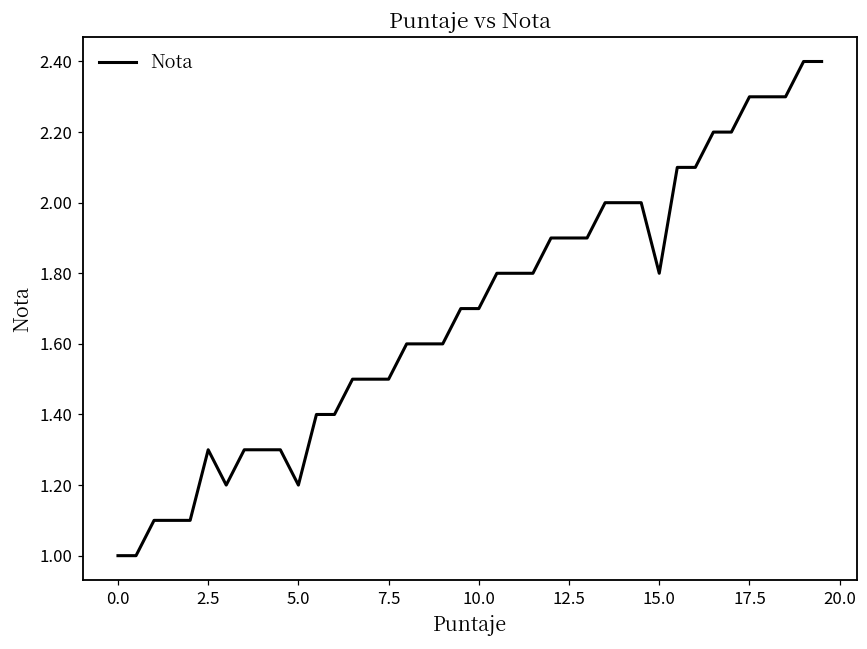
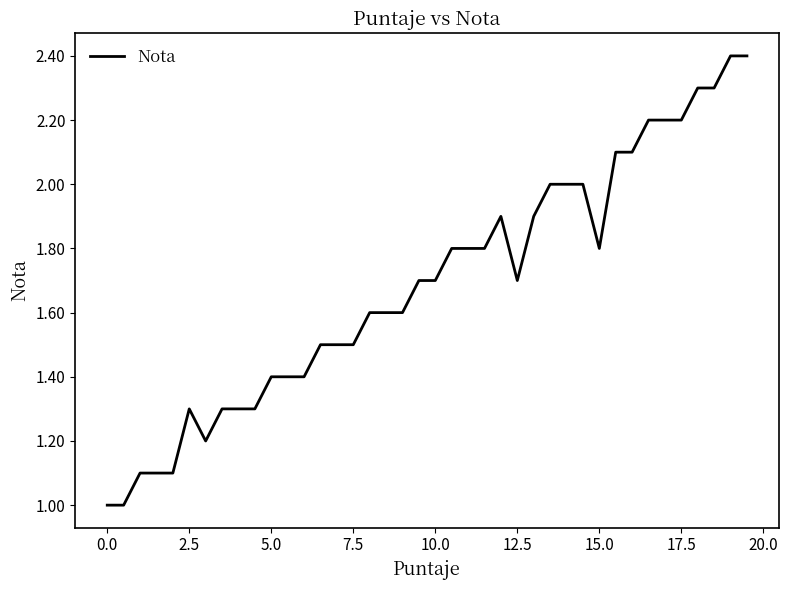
5.0: 1.2 -> 1.4
12.5: 1.9 -> 1.7
17.5: 2.3 -> 2.2
